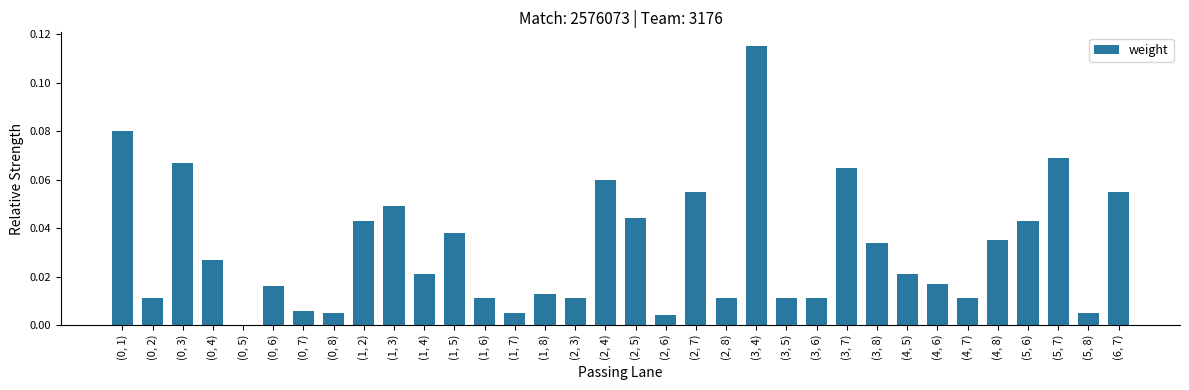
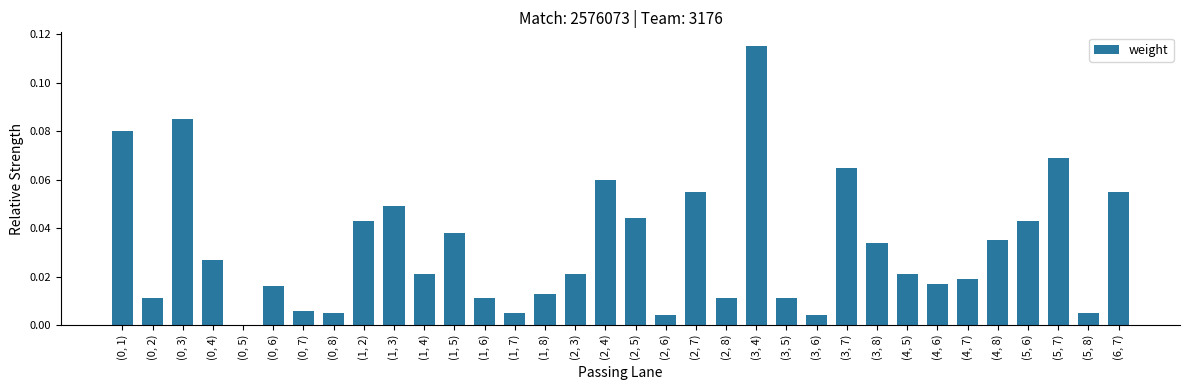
(0, 3): 0.067 -> 0.085
(2, 3): 0.011 -> 0.021
(3, 6): 0.011 -> 0.004
(4, 7): 0.011 -> 0.019
